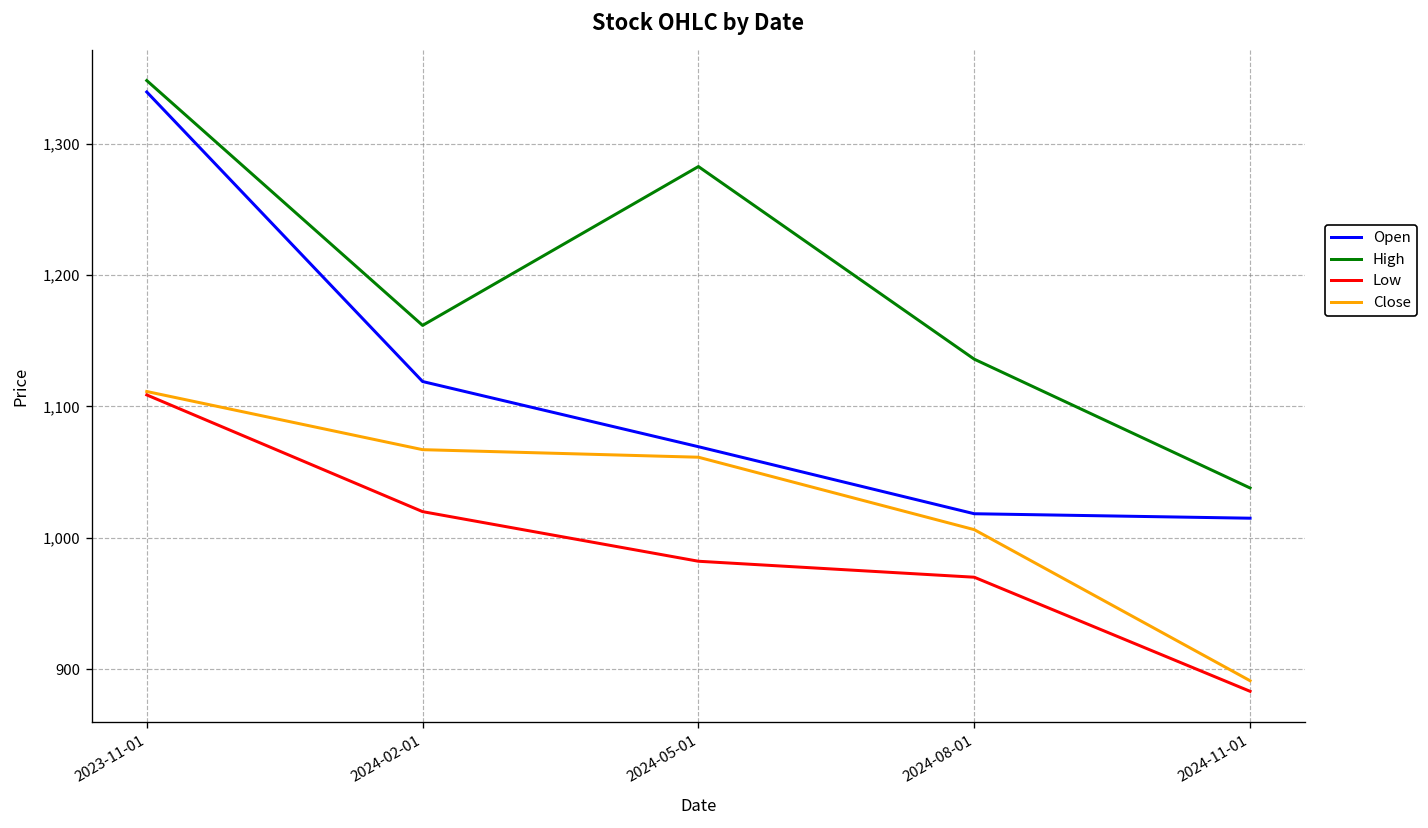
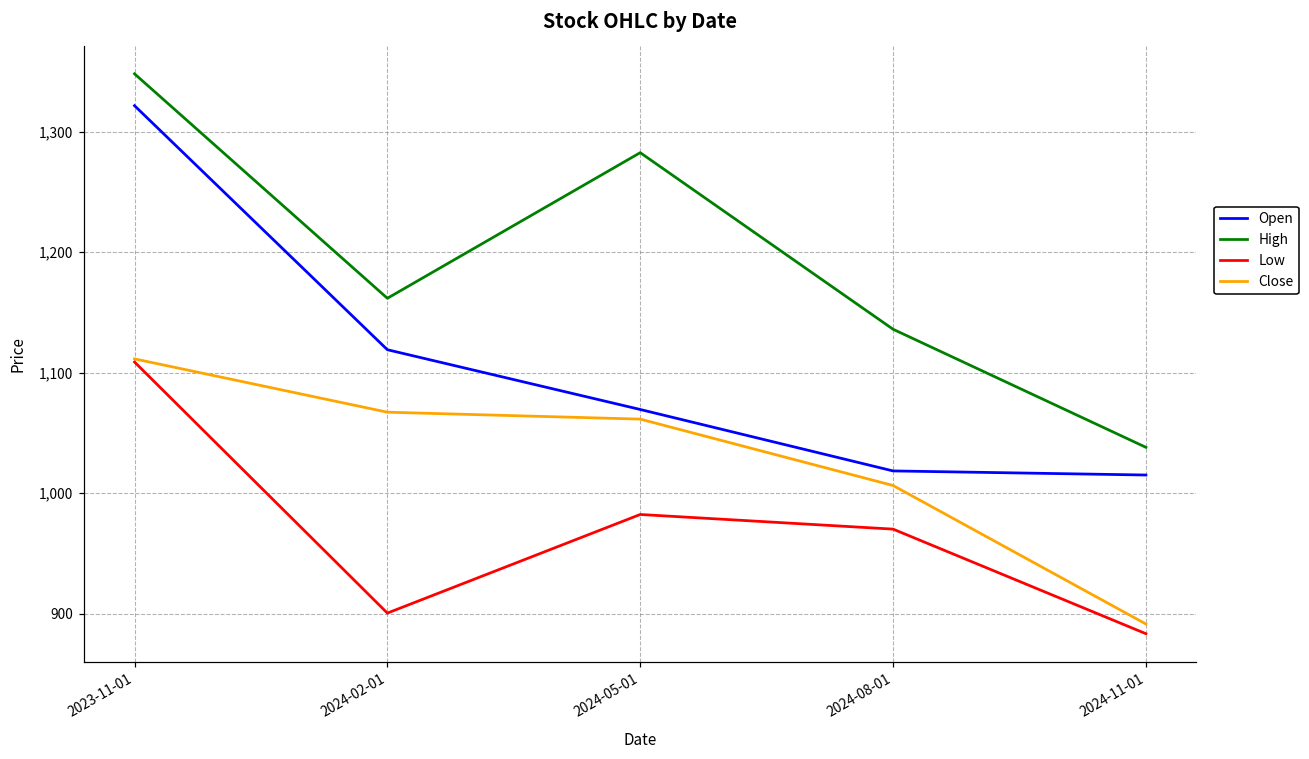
Open, 2023-11-01: 1,339 -> 1,322
Low, 2024-02-01: 1,020 -> 900
